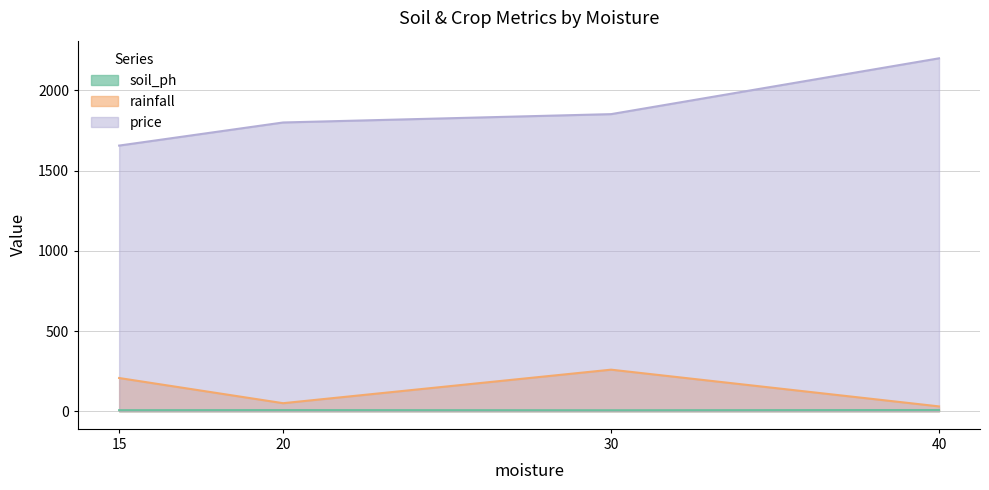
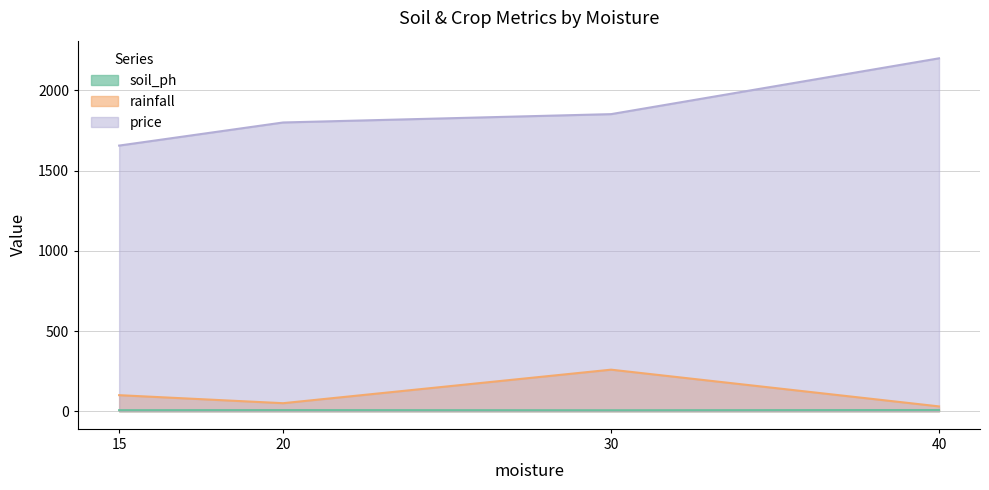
rainfall, 15: 210 -> 100
